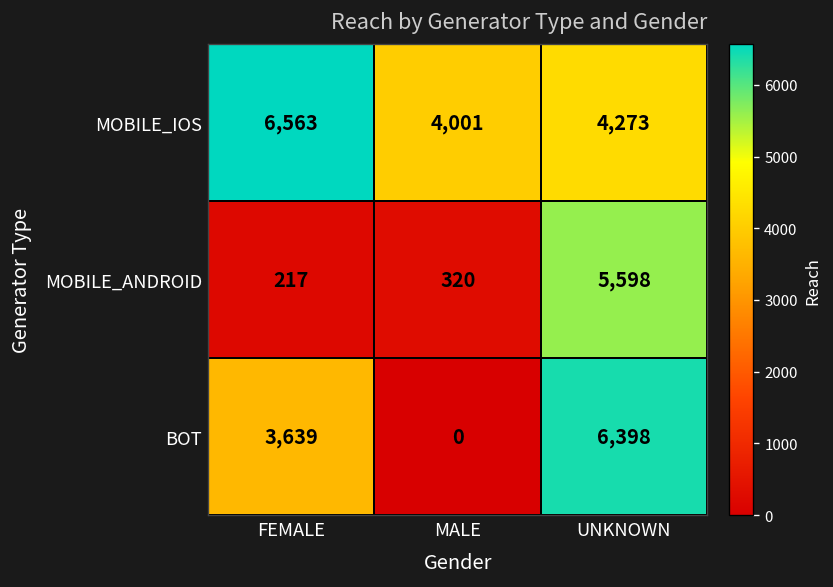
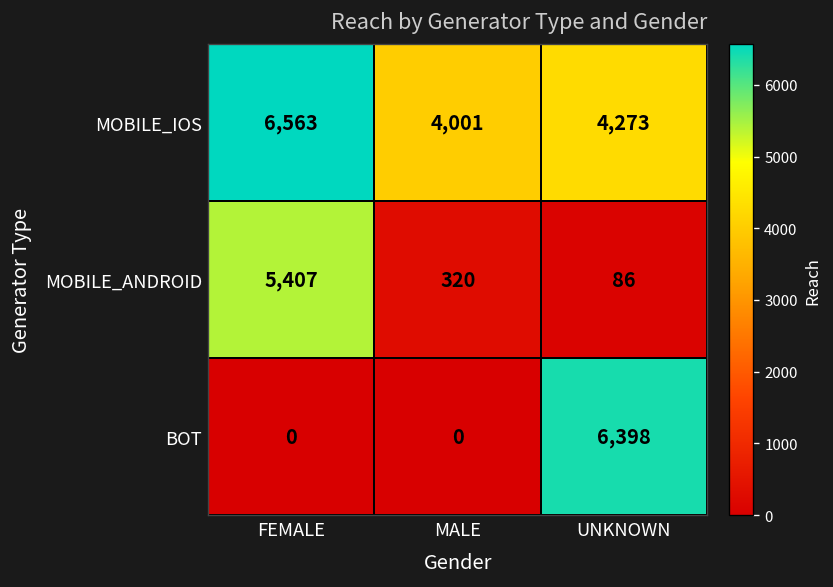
MOBILE_ANDROID, FEMALE: 217 -> 5,407
MOBILE_ANDROID, UNKNOWN: 5,598 -> 86
BOT, FEMALE: 3,639 -> 0
